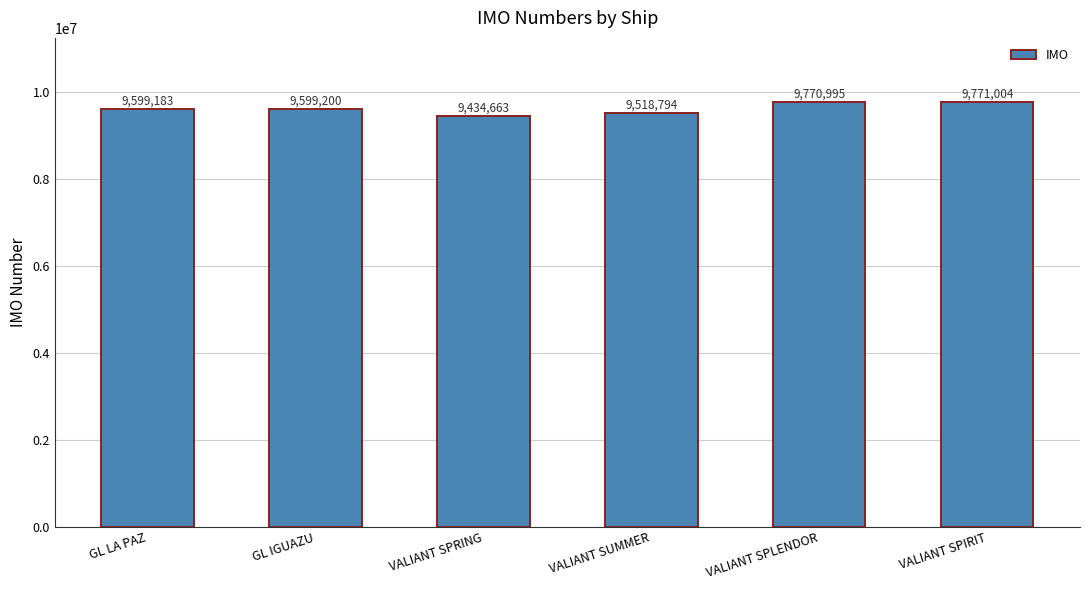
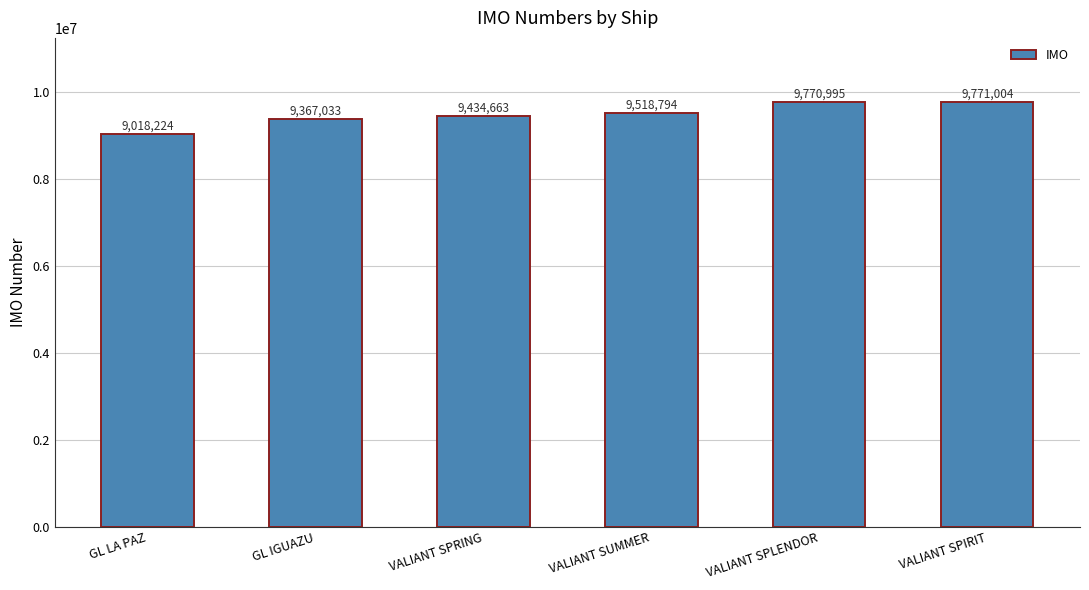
GL LA PAZ: 9,599,183 -> 9,018,224
GL IGUAZU: 9,599,200 -> 9,367,033
